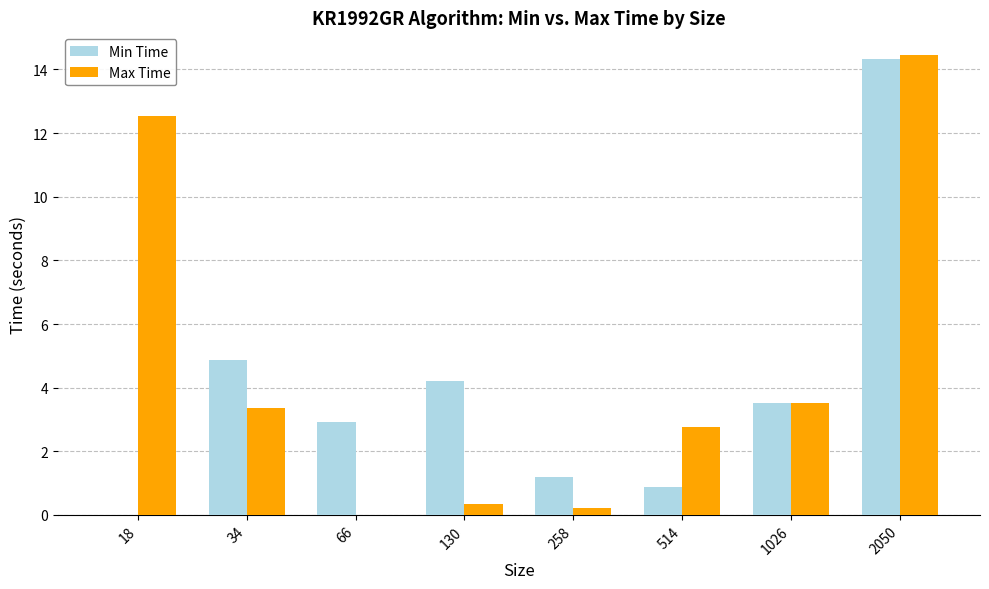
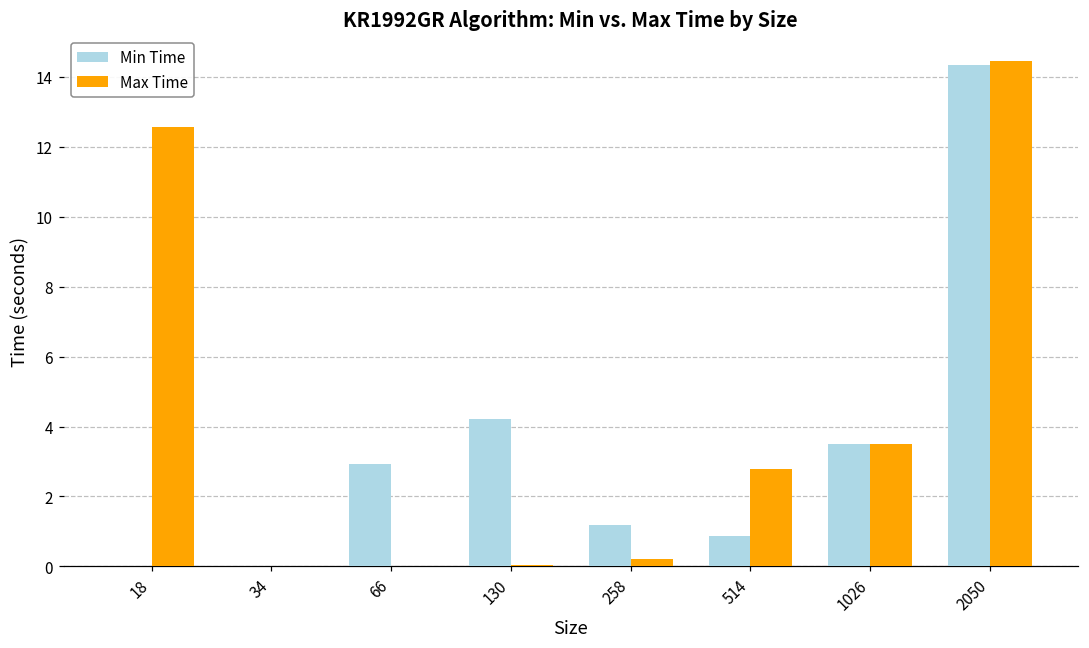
Min Time, 34: 4.9 -> 0.0
Max Time, 34: 3.3 -> 0.0
Max Time, 130: 0.3 -> 0.1
